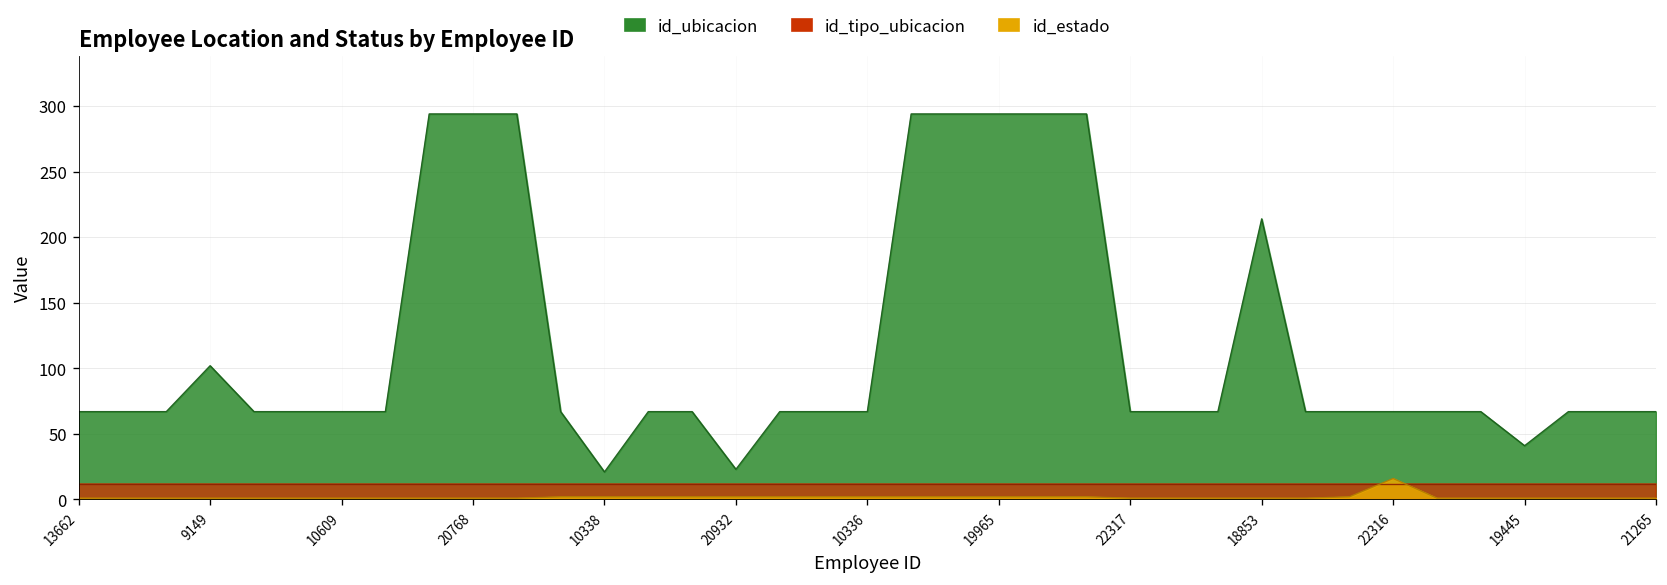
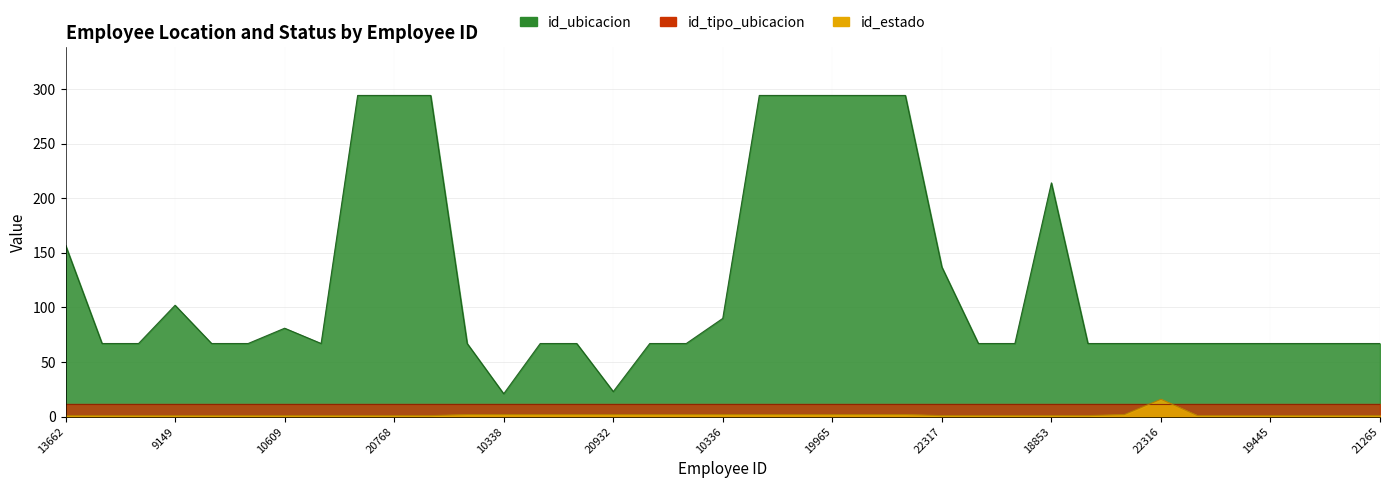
id_ubicacion, 13662: 67 -> 157
id_ubicacion, 10609: 67 -> 81
id_ubicacion, 10336: 67 -> 90
id_ubicacion, 22317: 67 -> 137
id_ubicacion, 19445: 41 -> 67
